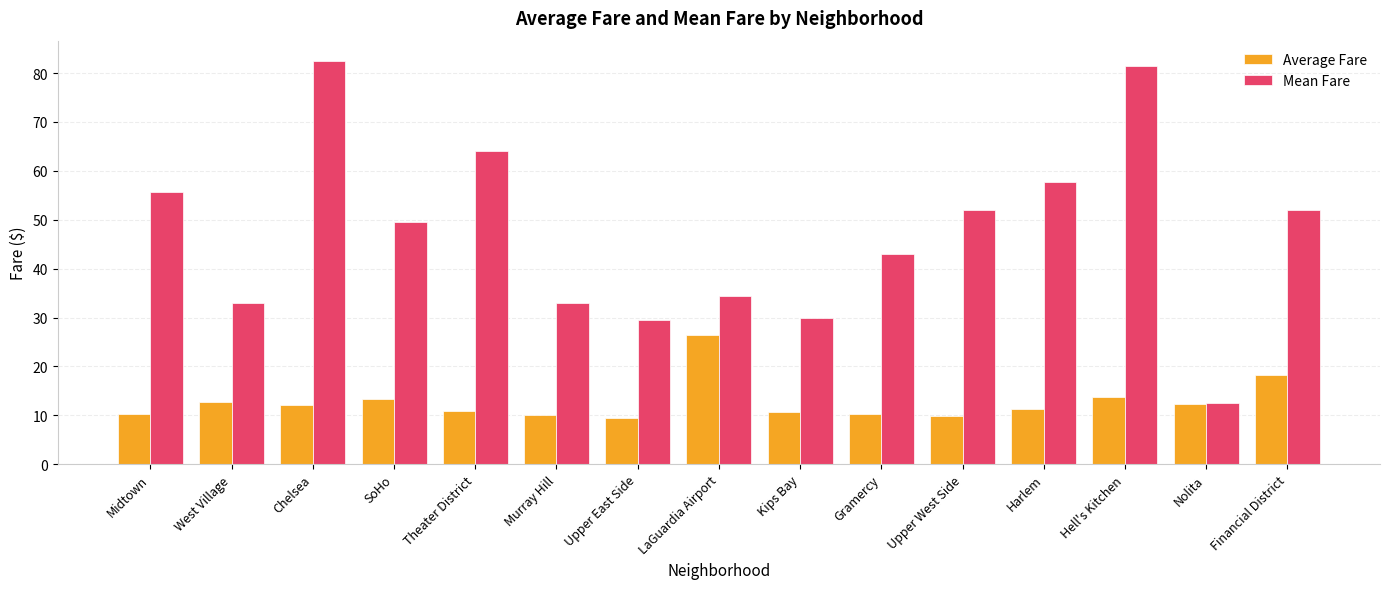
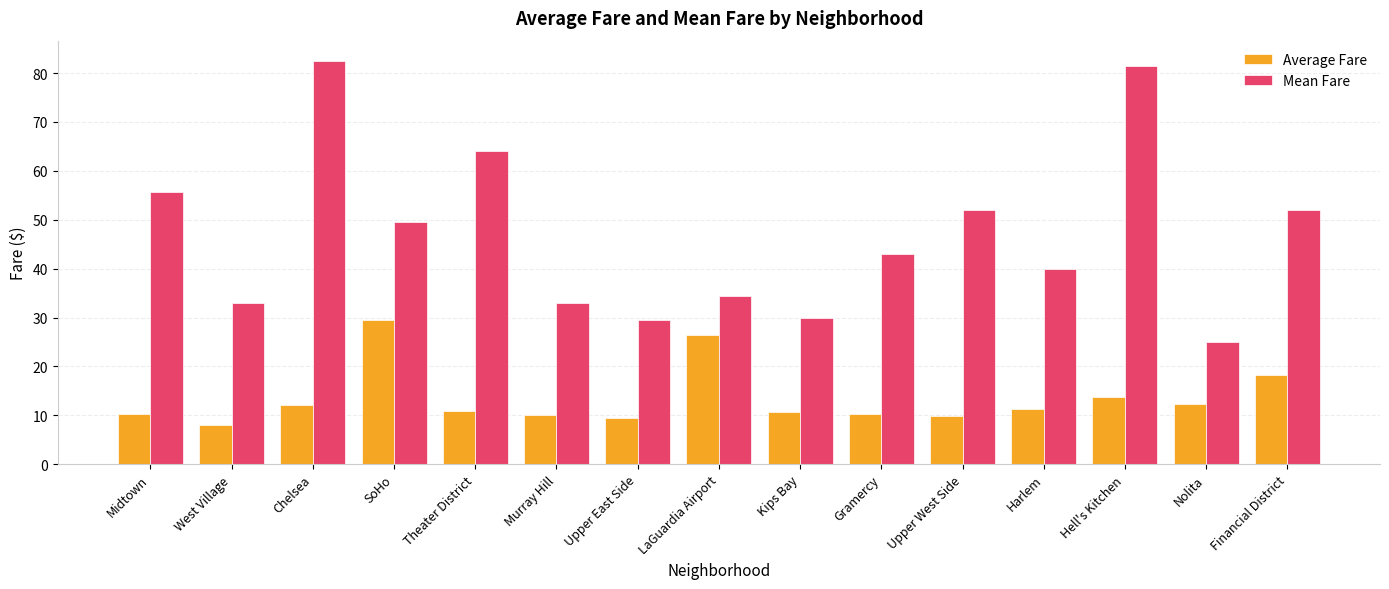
Average Fare, West Village: 13 -> 8
Average Fare, SoHo: 13 -> 29
Mean Fare, Harlem: 58 -> 40
Mean Fare, Nolita: 13 -> 25
